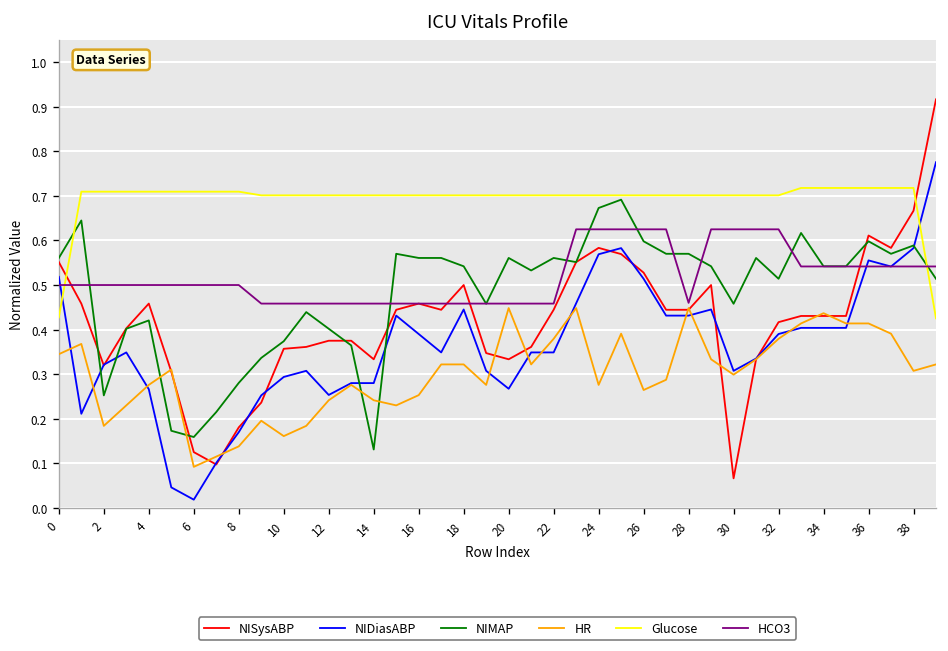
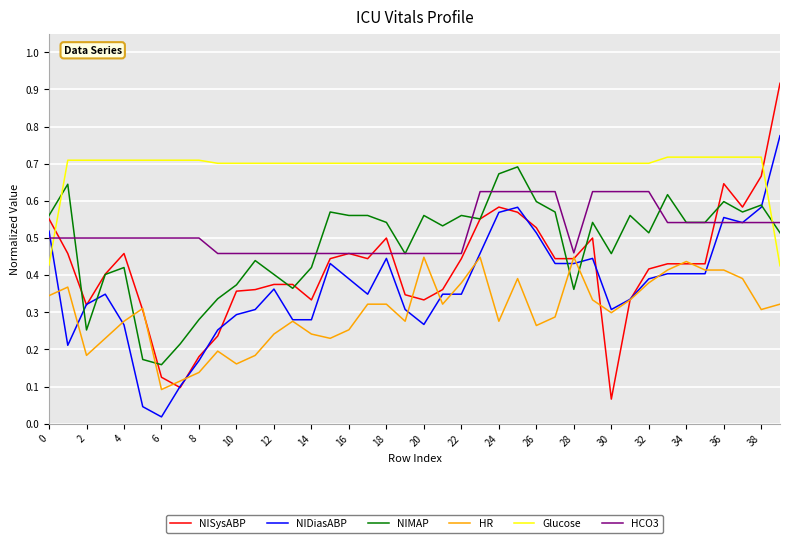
NIDiasABP, 12: 0.25 -> 0.36
NIMAP, 14: 0.13 -> 0.42
NIMAP, 28: 0.57 -> 0.36
NISysABP, 36: 0.61 -> 0.65
